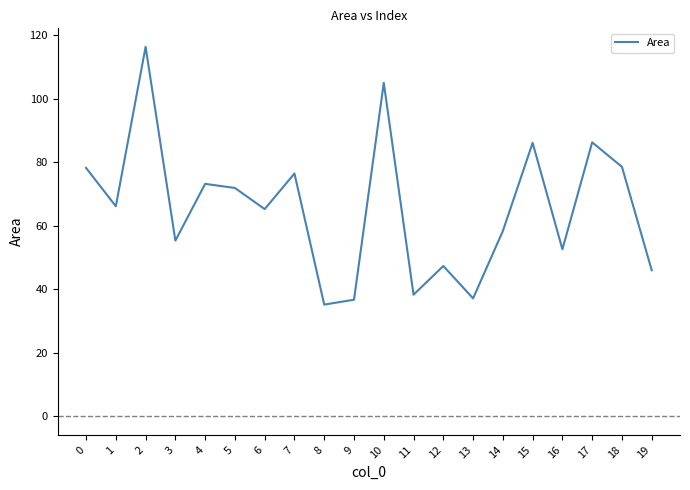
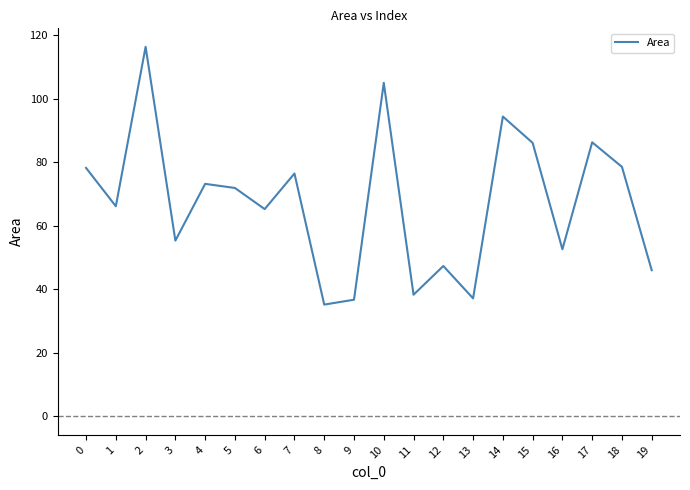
14: 58 -> 94
